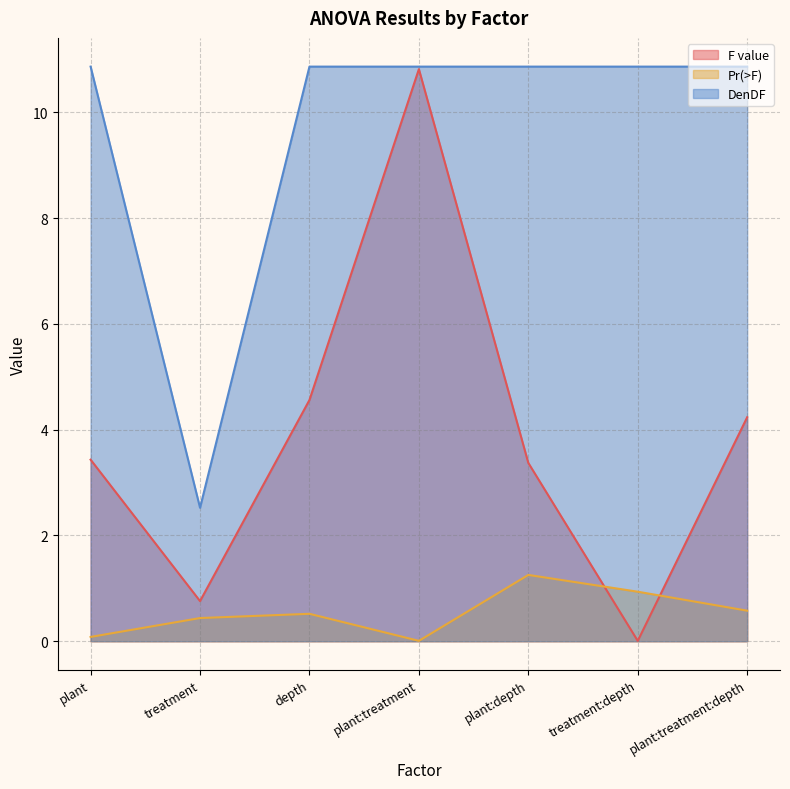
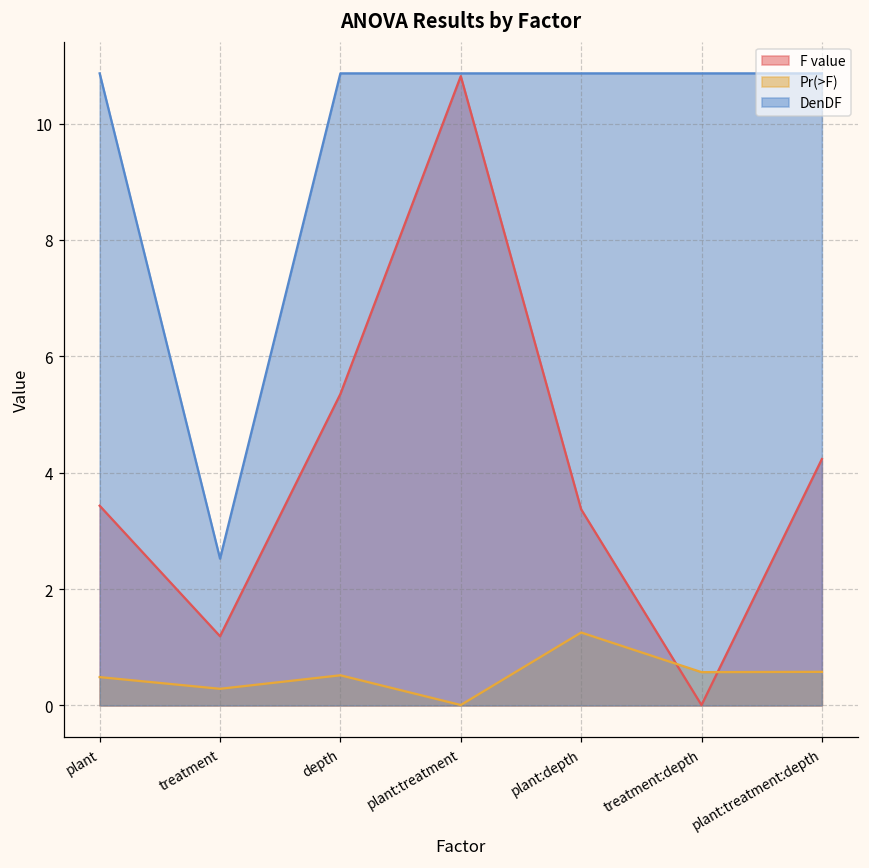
Pr(>F), plant: 0.1 -> 0.5
F value, treatment: 0.8 -> 1.2
Pr(>F), treatment: 0.4 -> 0.3
F value, depth: 4.6 -> 5.4
Pr(>F), treatment:depth: 0.9 -> 0.6
